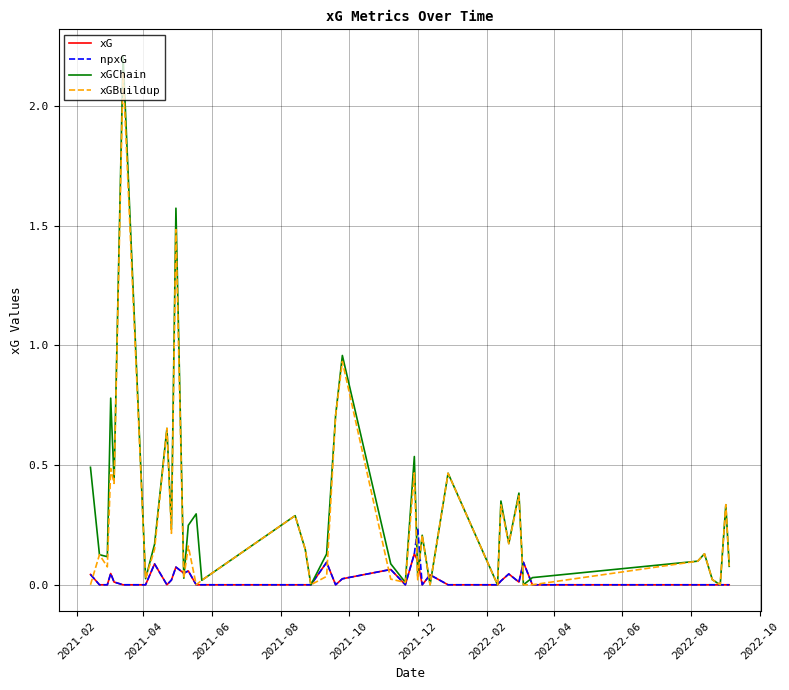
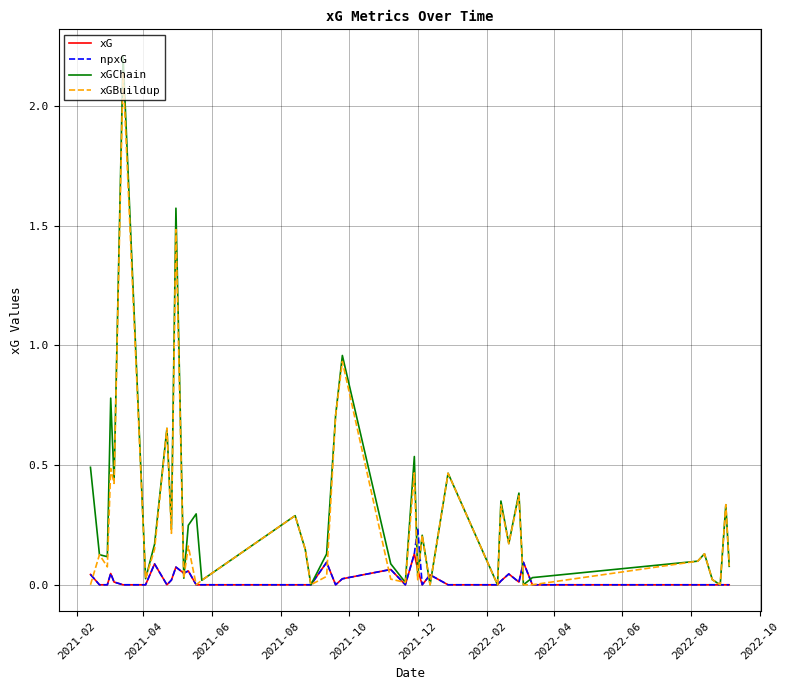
xG, 2021-12: 0.10 -> 0.06
